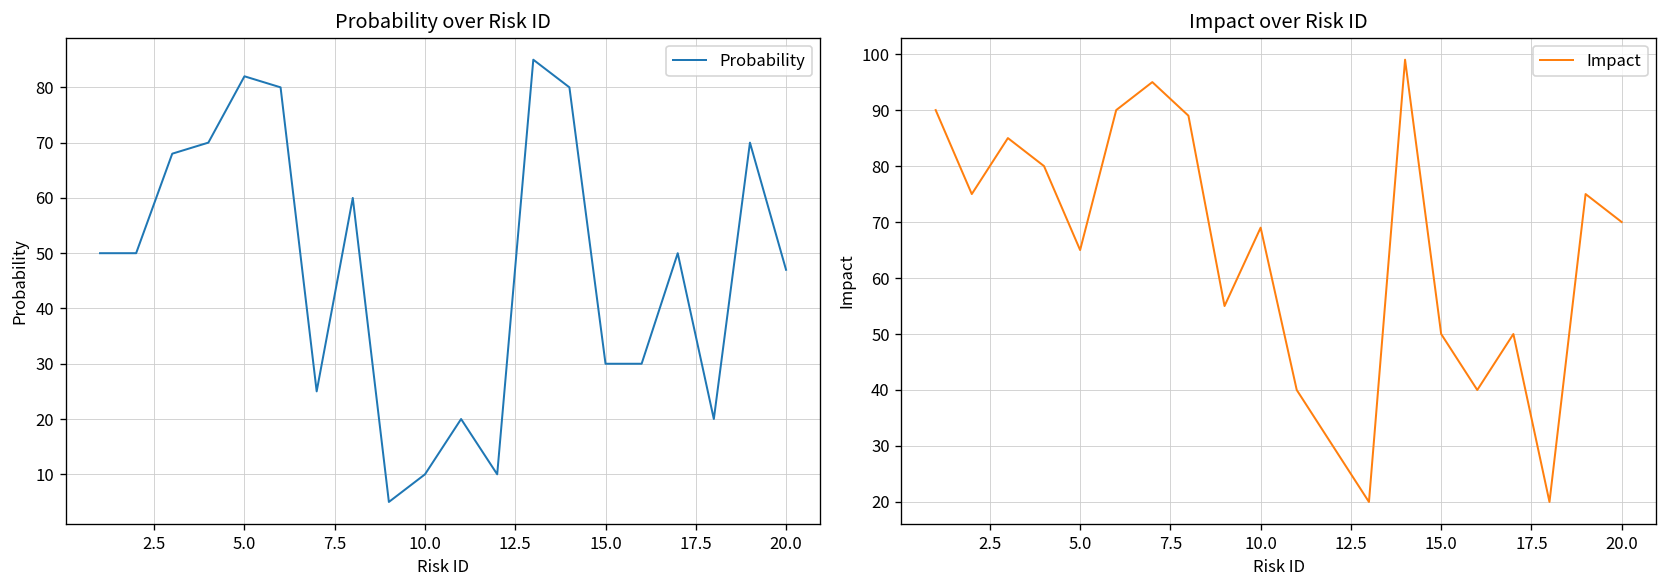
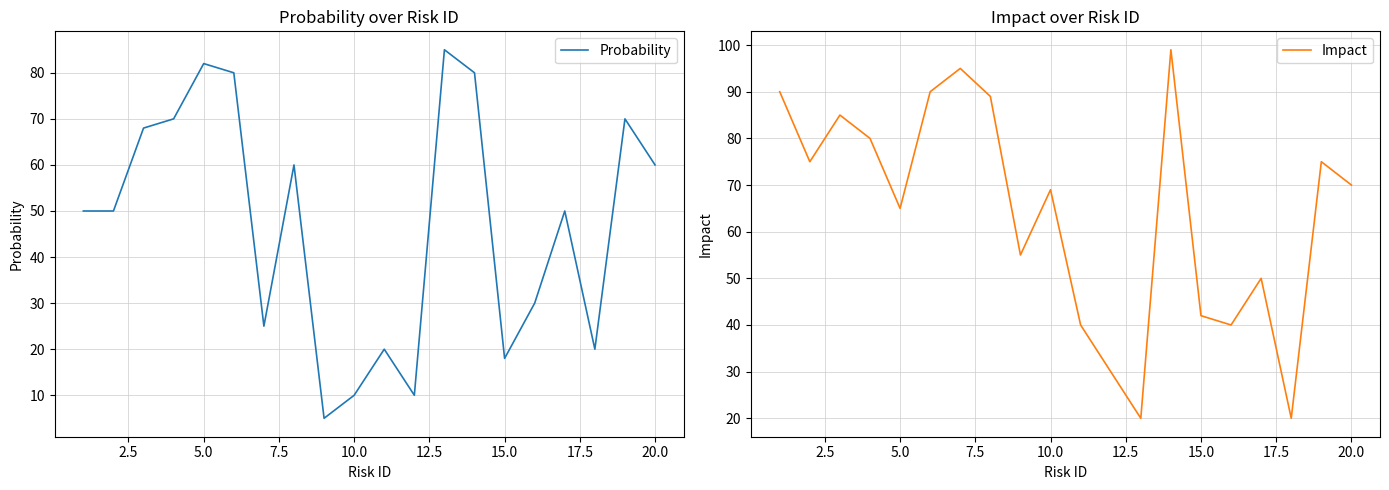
Probability over Risk ID, 15.0: 30 -> 18
Probability over Risk ID, 20.0: 47 -> 60
Impact over Risk ID, 15.0: 50 -> 42
